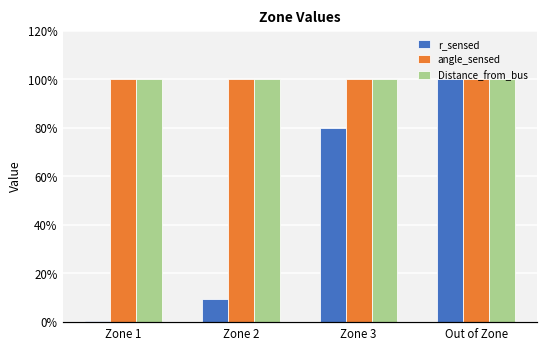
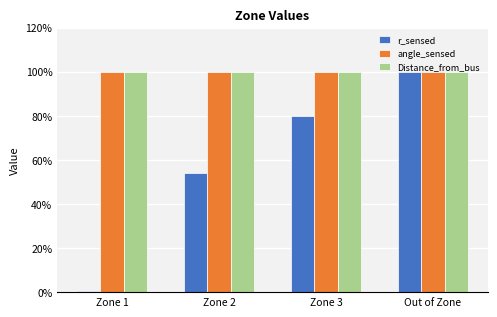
r_sensed, Zone 2: 9% -> 54%
